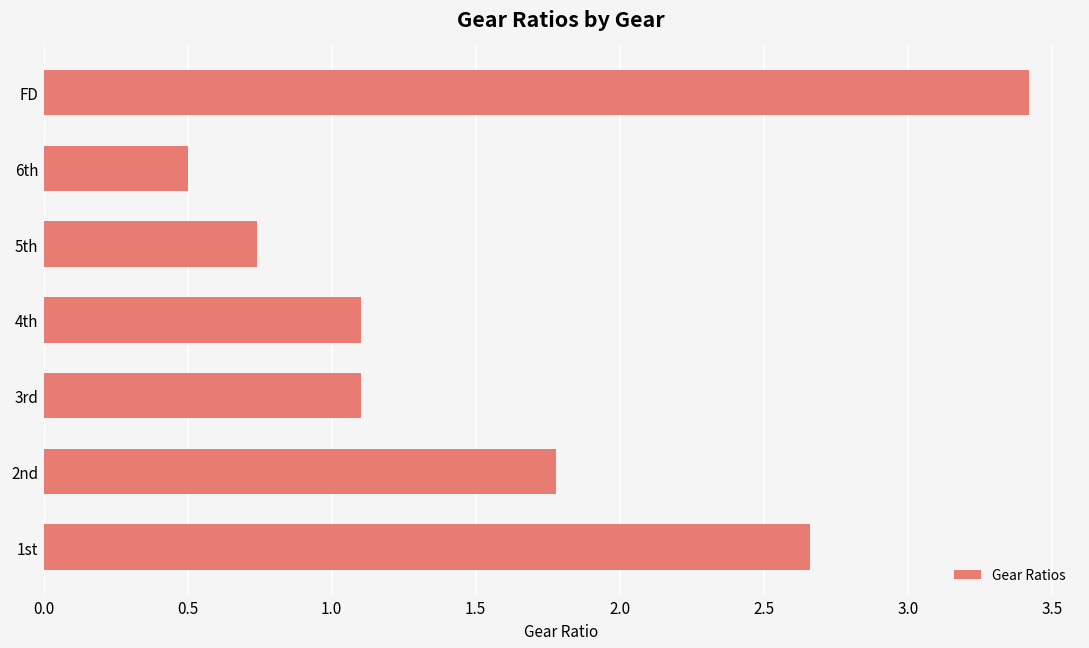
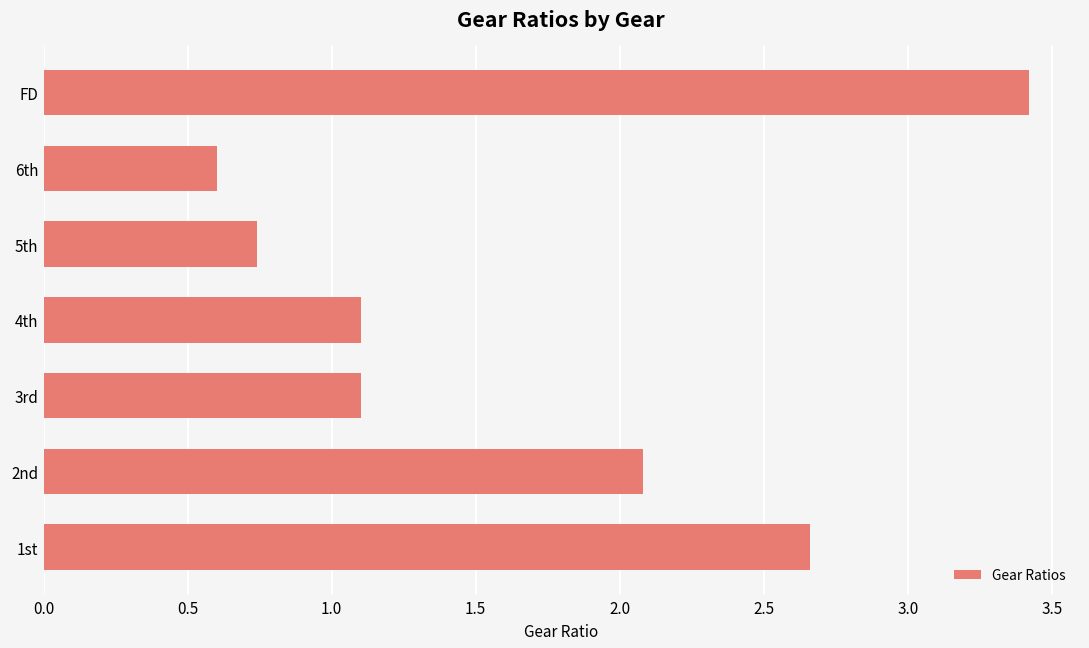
6th: 0.5 -> 0.6
2nd: 1.78 -> 2.08
